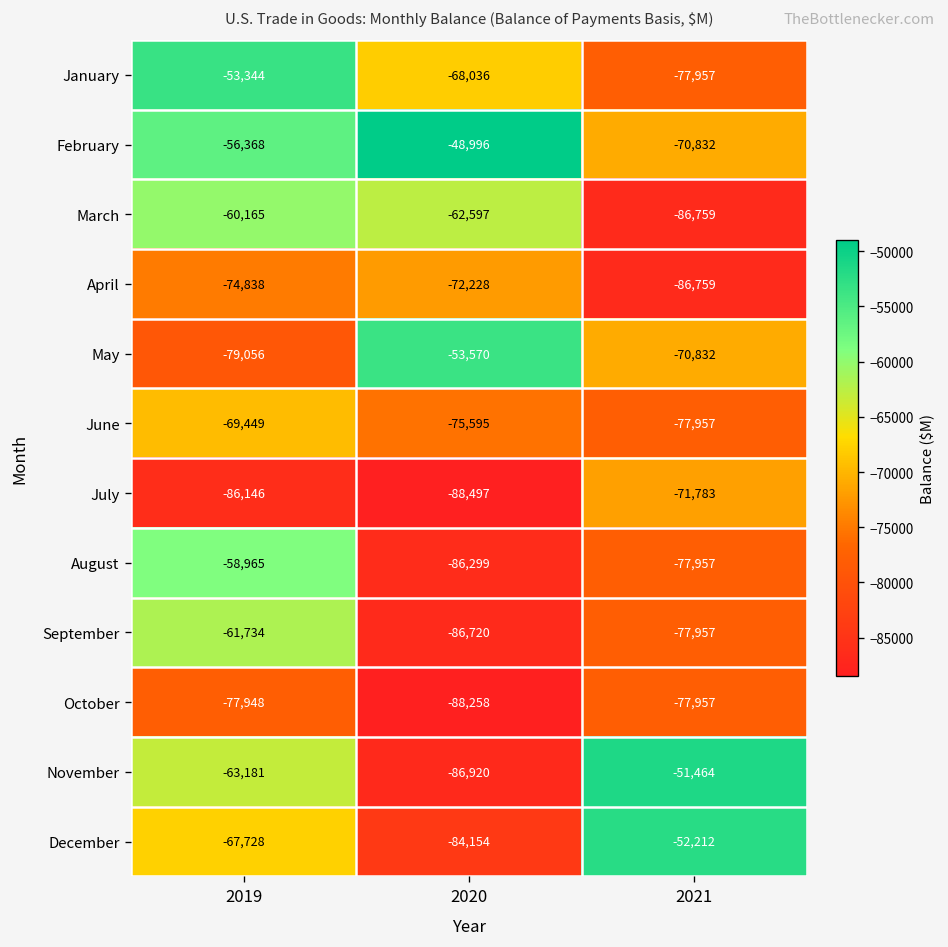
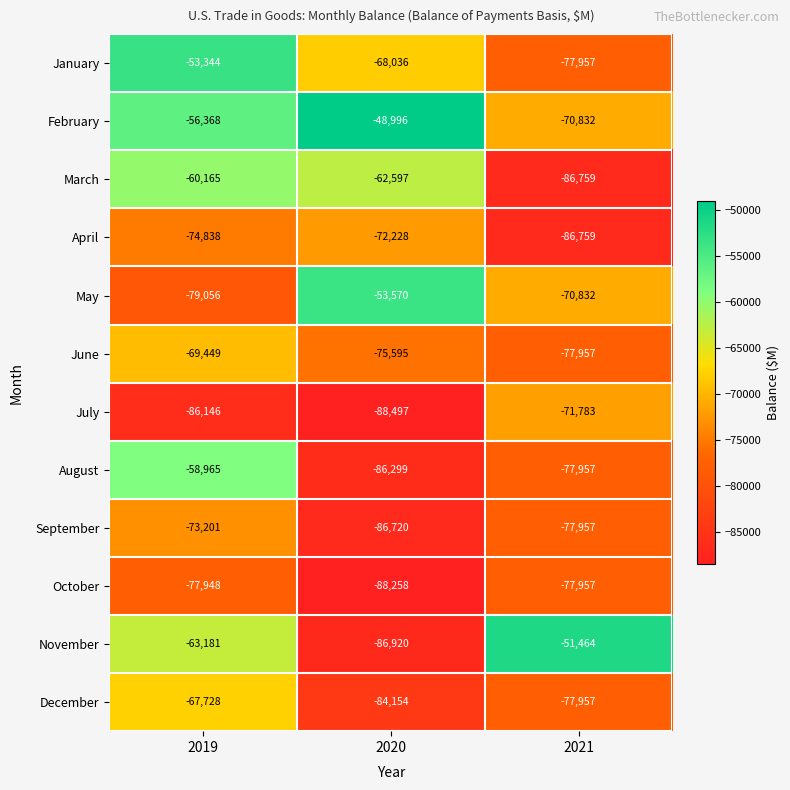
September, 2019: -61,734 -> -73,201
December, 2021: -52,212 -> -77,957
